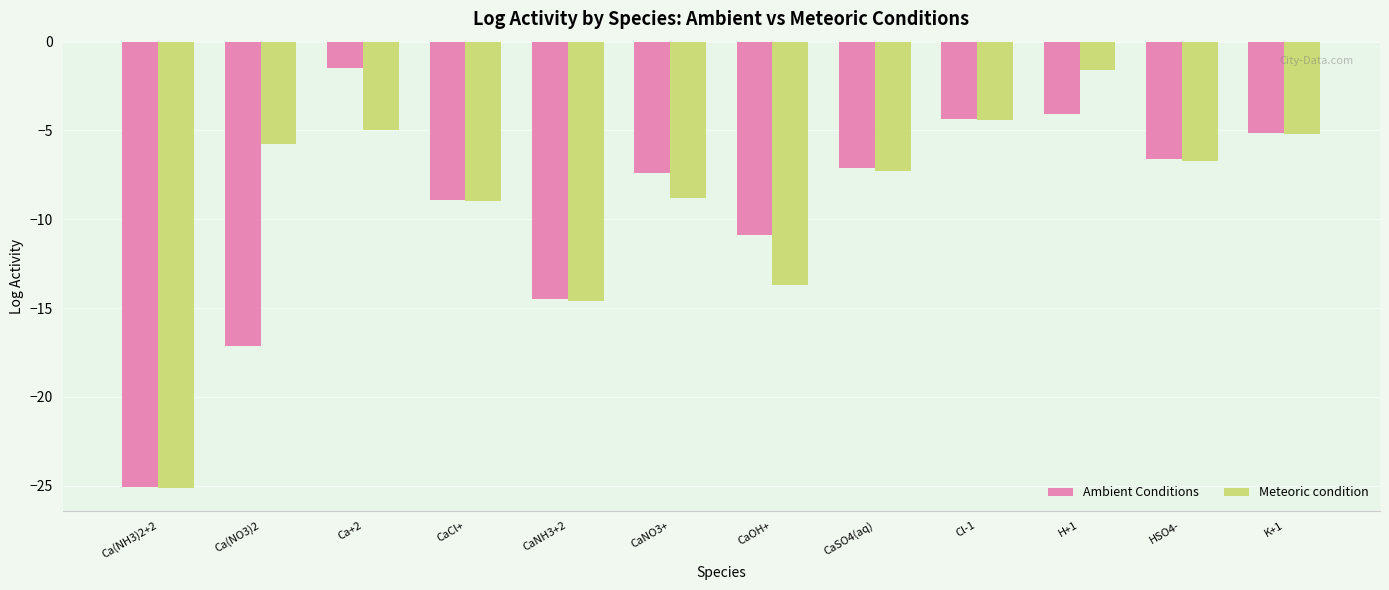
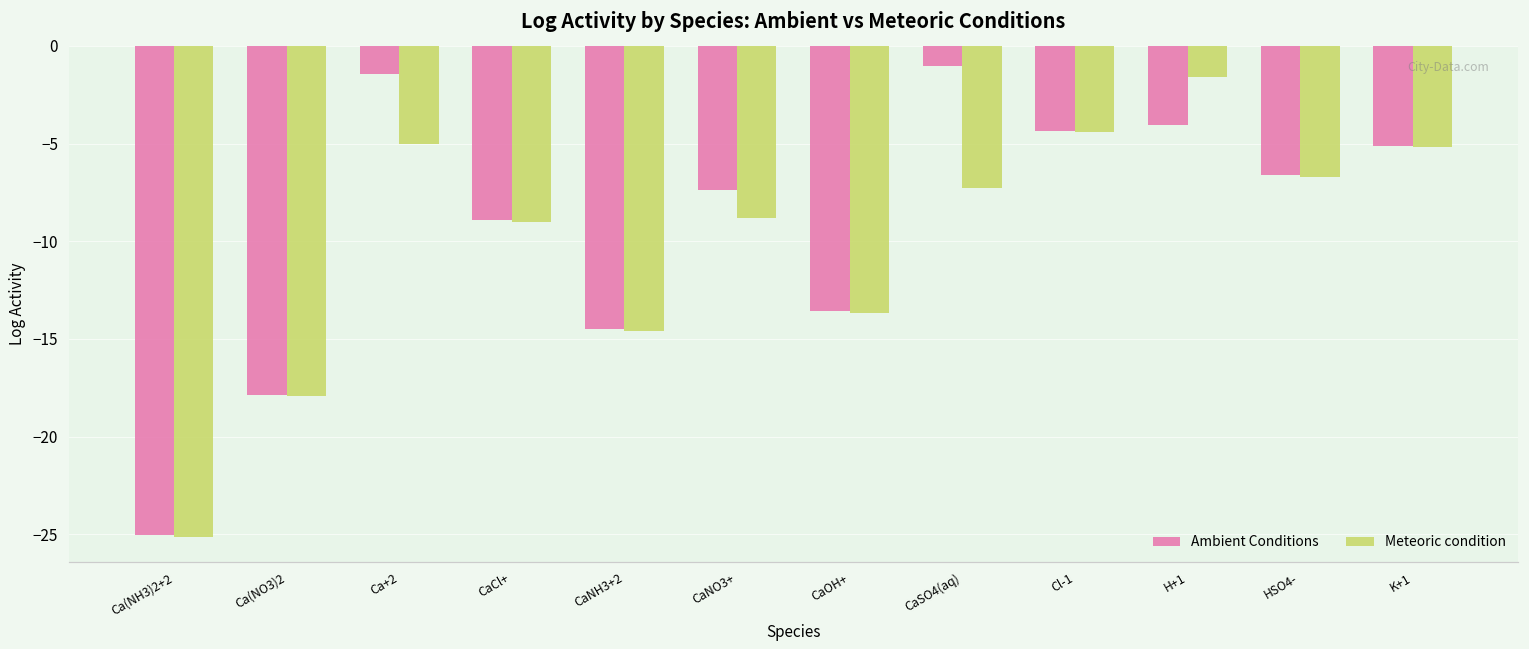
Ambient Conditions, Ca(NO3)2: -17.1 -> -17.9
Meteoric condition, Ca(NO3)2: -5.7 -> -17.9
Ambient Conditions, CaOH+: -10.9 -> -13.6
Ambient Conditions, CaSO4(aq): -7.1 -> -1.0
